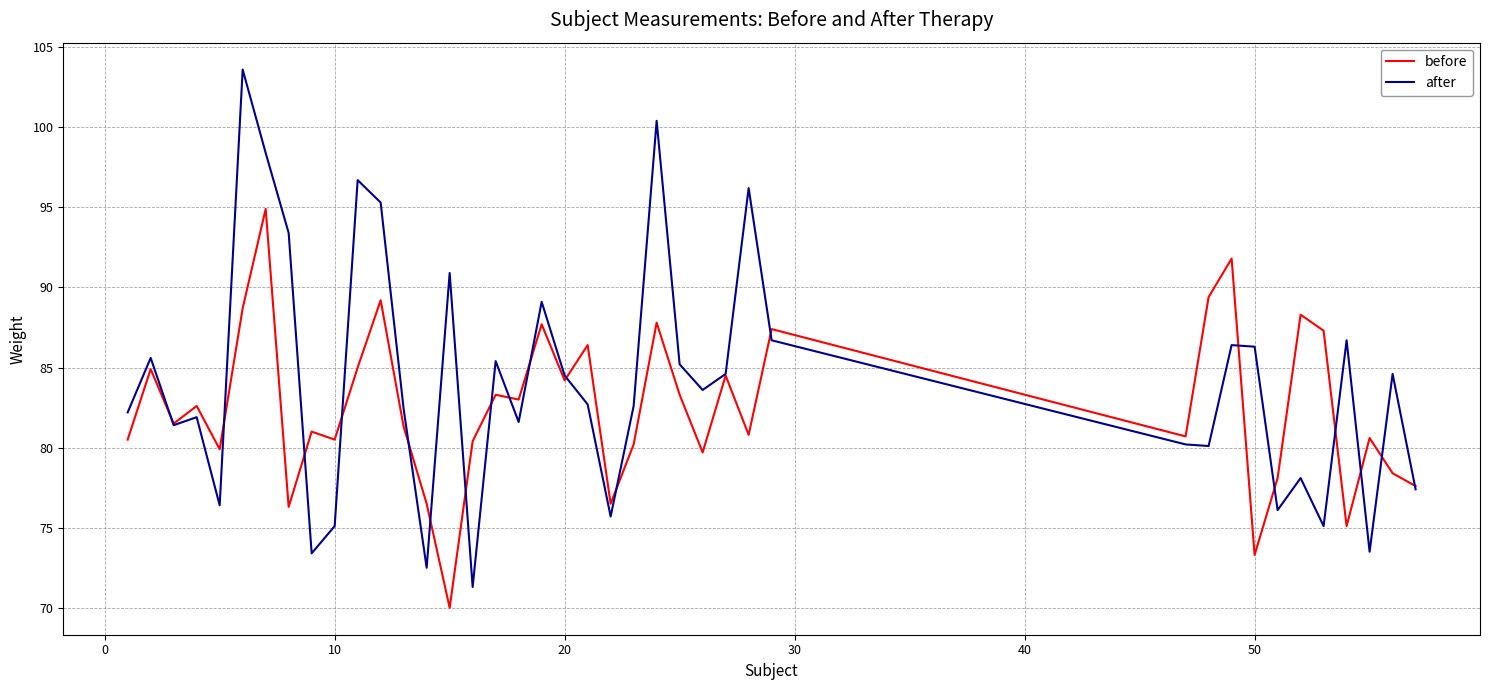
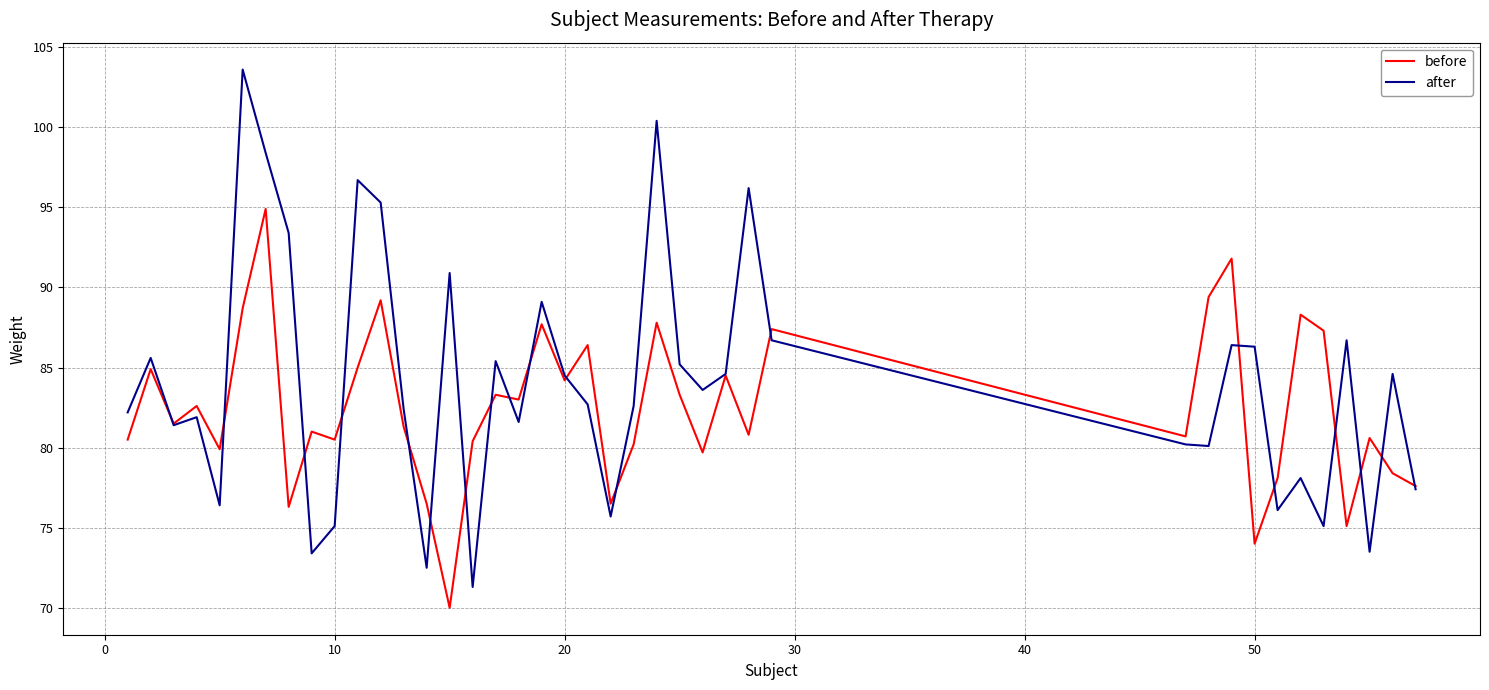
before, 50: 73.3 -> 74.0
